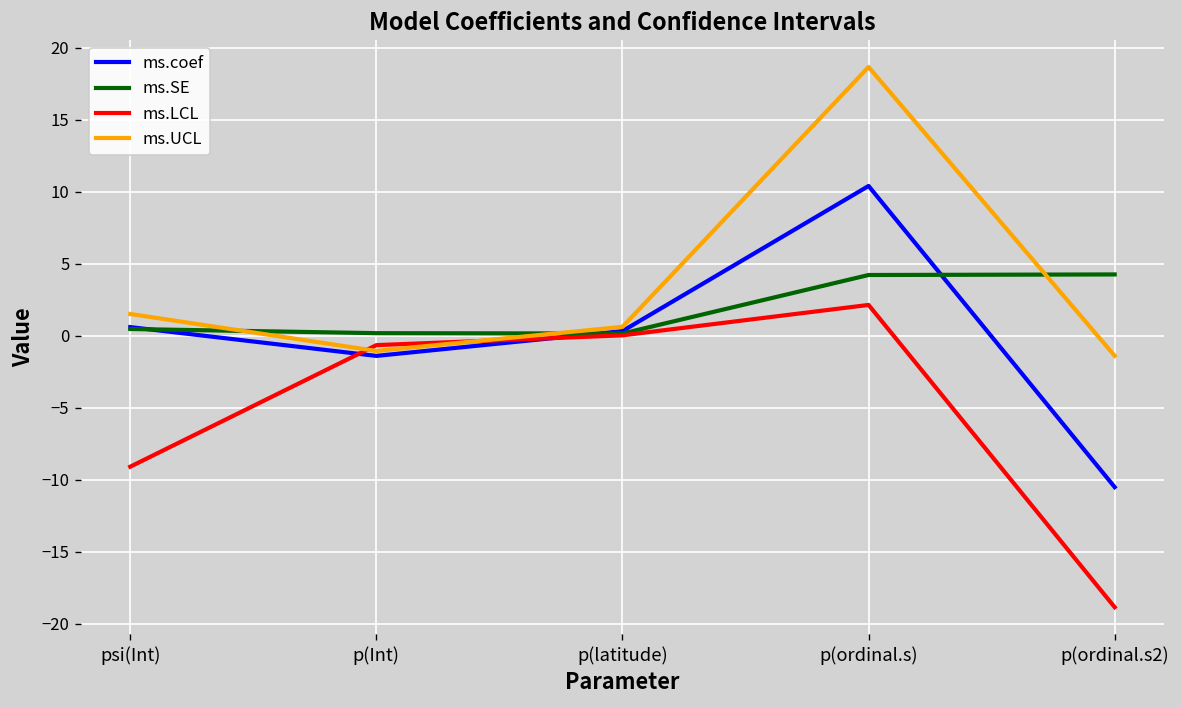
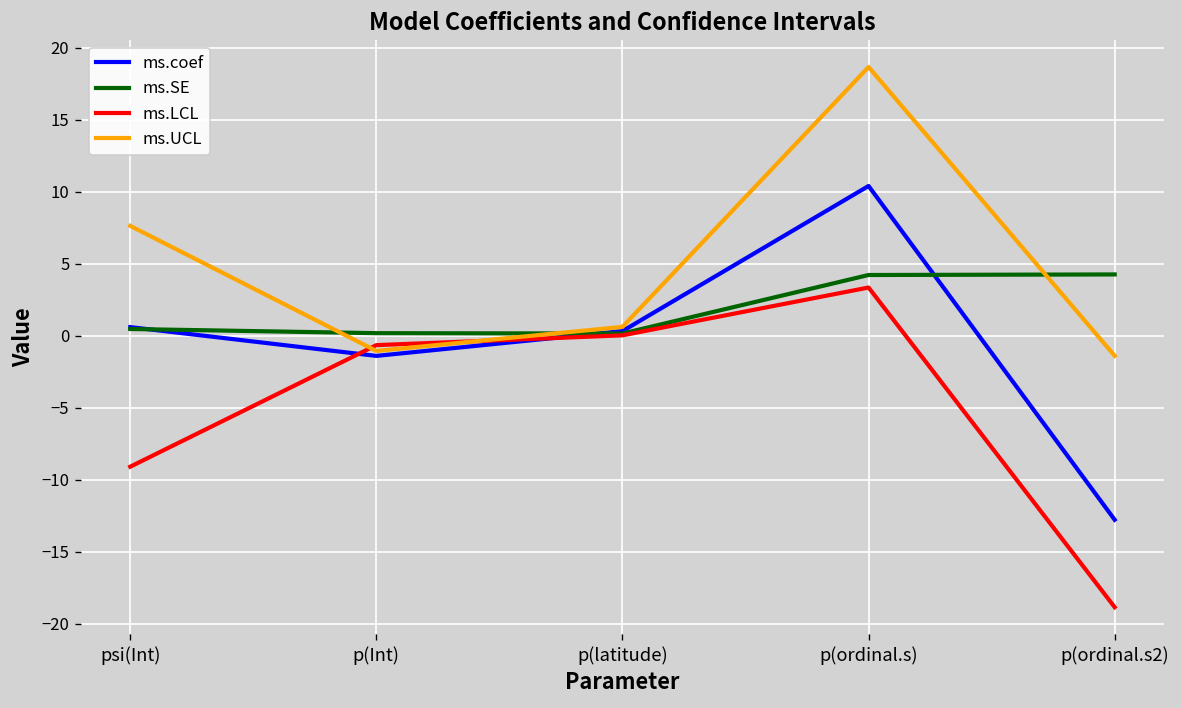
ms.UCL, psi(Int): 1.5 -> 7.6
ms.LCL, p(ordinal.s): 2.1 -> 3.3
ms.coef, p(ordinal.s2): -10.5 -> -12.8
